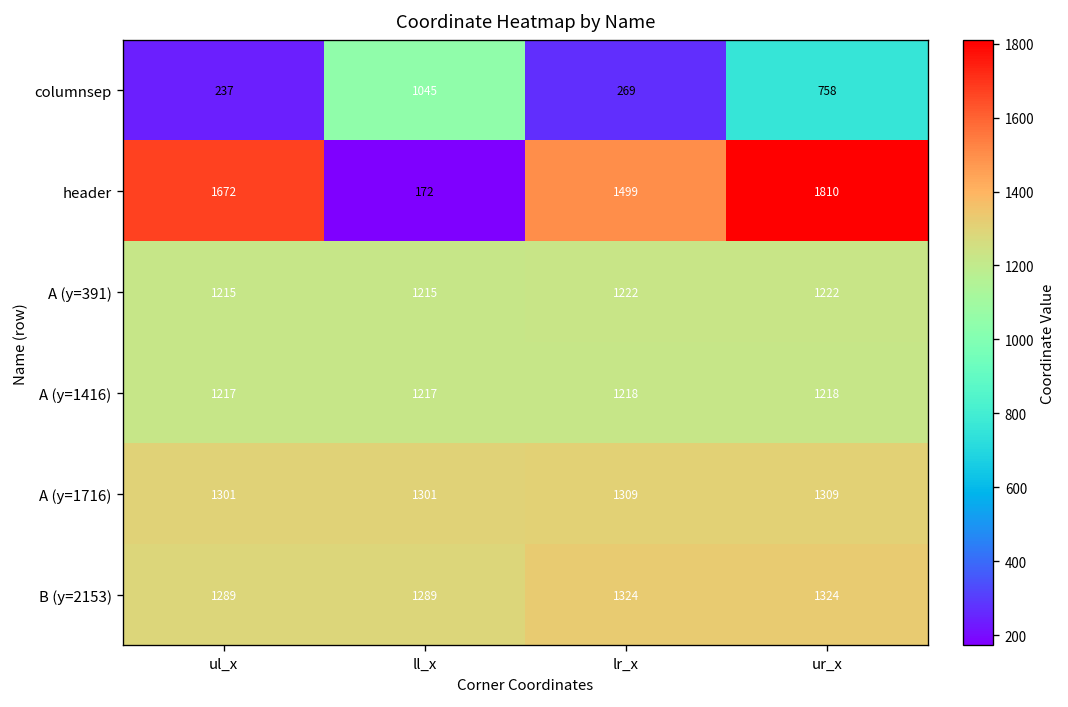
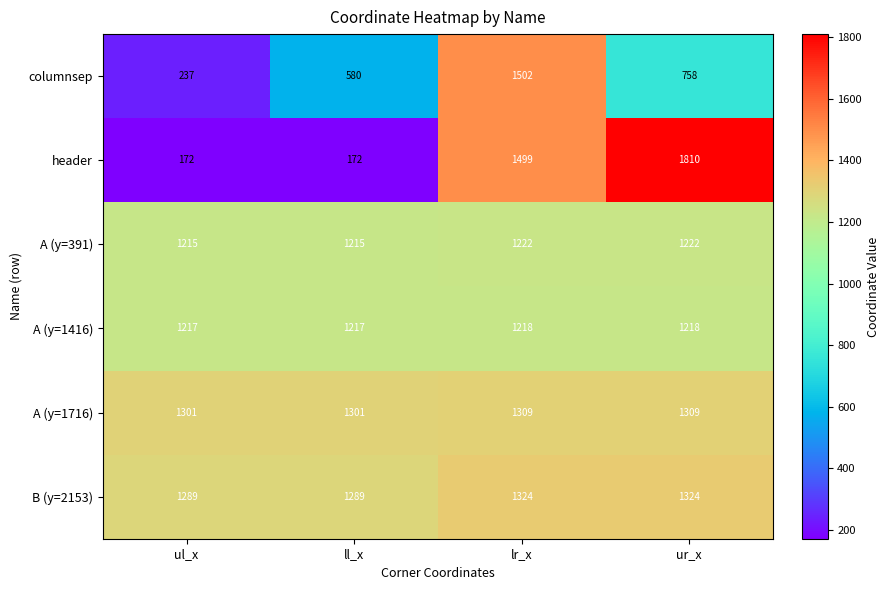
columnsep, ll_x: 1045 -> 580
columnsep, lr_x: 269 -> 1502
header, ul_x: 1672 -> 172
